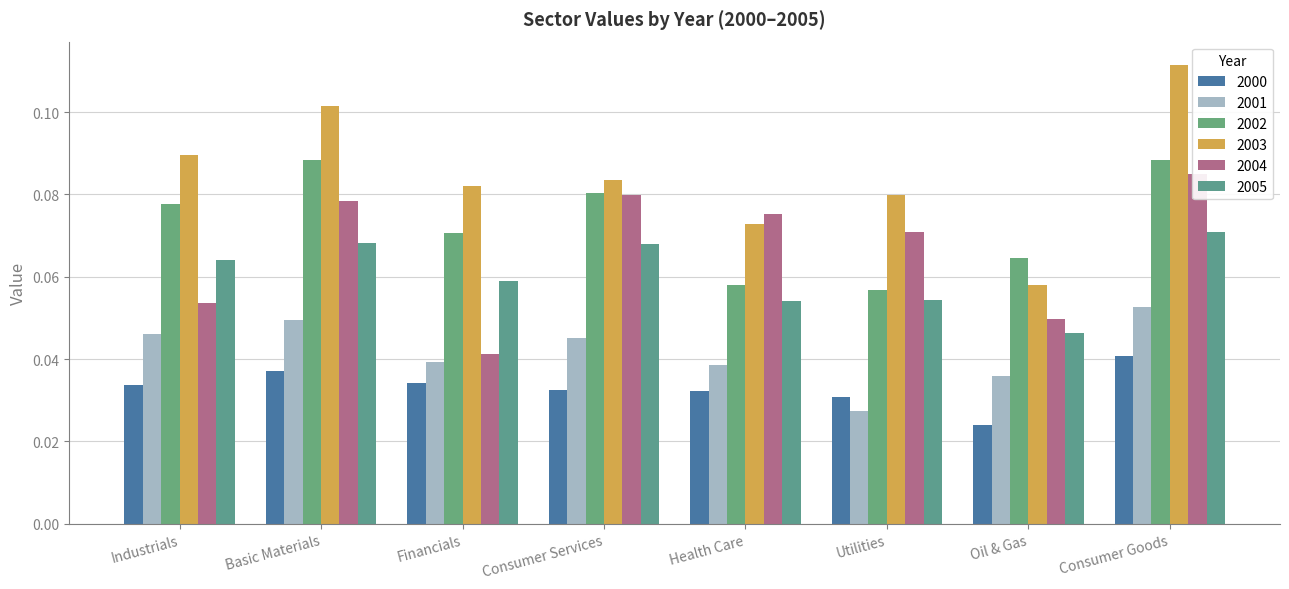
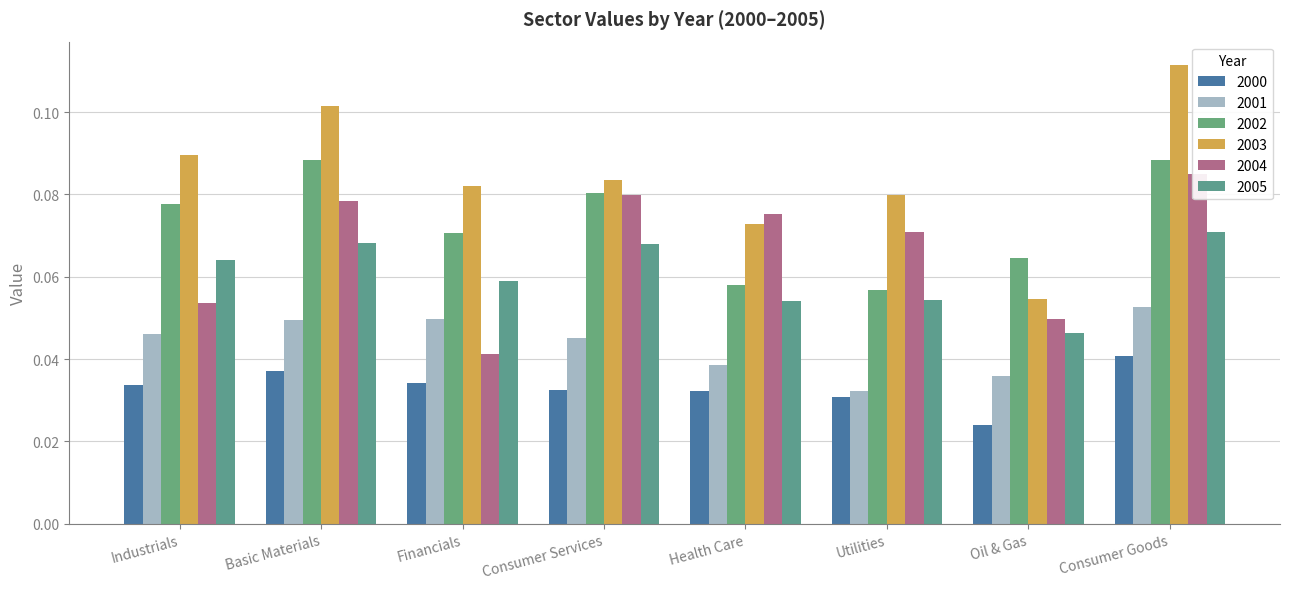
2001, Financials: 0.039 -> 0.050
2001, Utilities: 0.027 -> 0.032
2003, Oil & Gas: 0.058 -> 0.055
